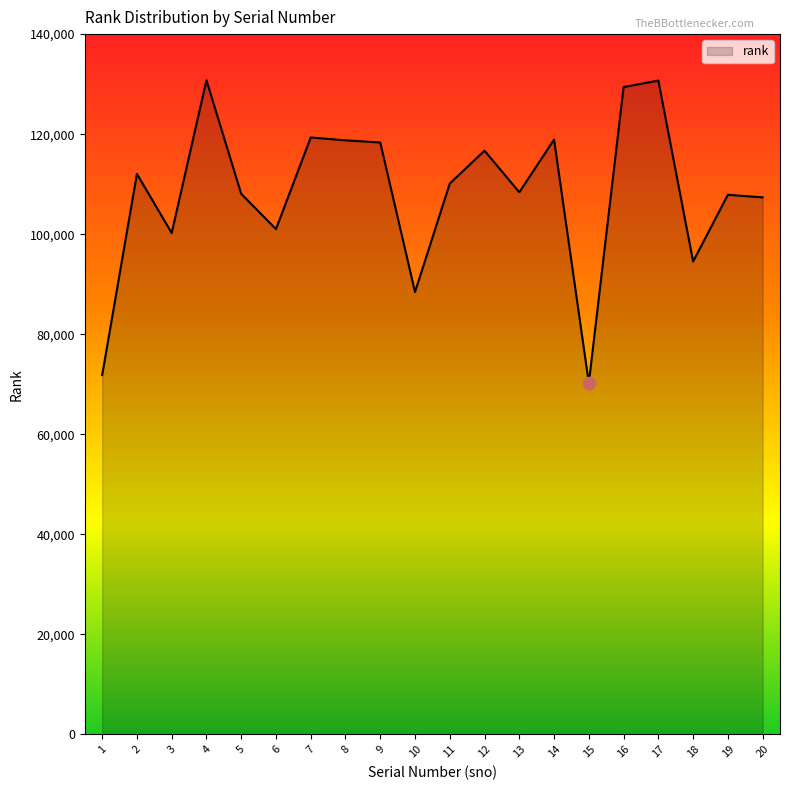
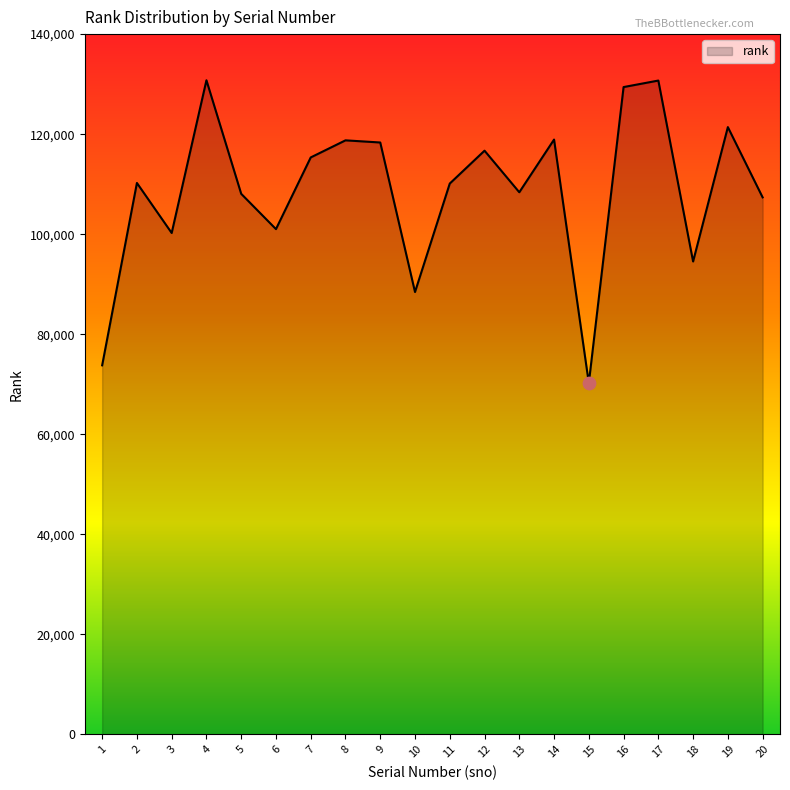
rank, 1: 72,000 -> 74,000
rank, 2: 112,000 -> 110,000
rank, 7: 119,000 -> 115,000
rank, 19: 108,000 -> 121,000
